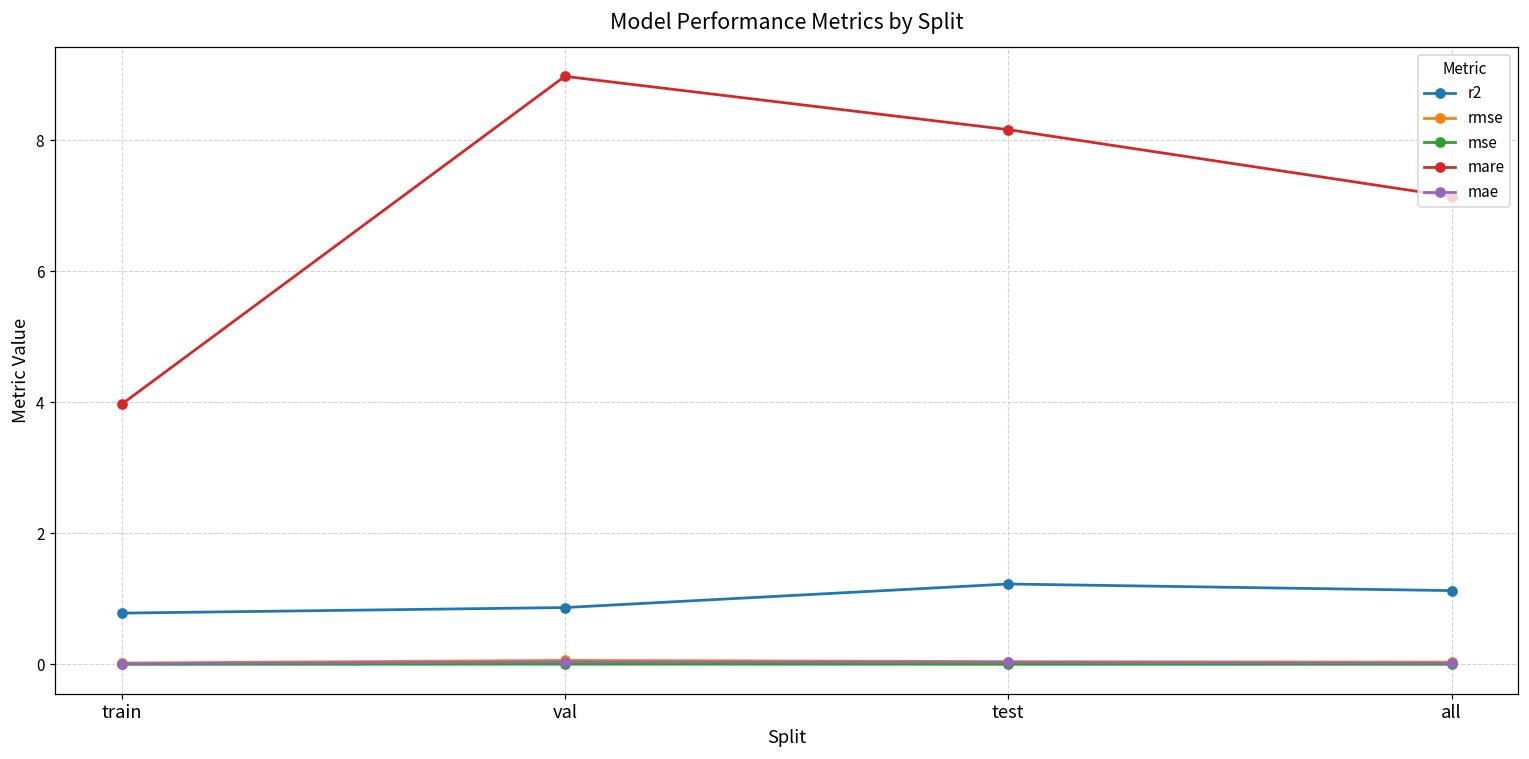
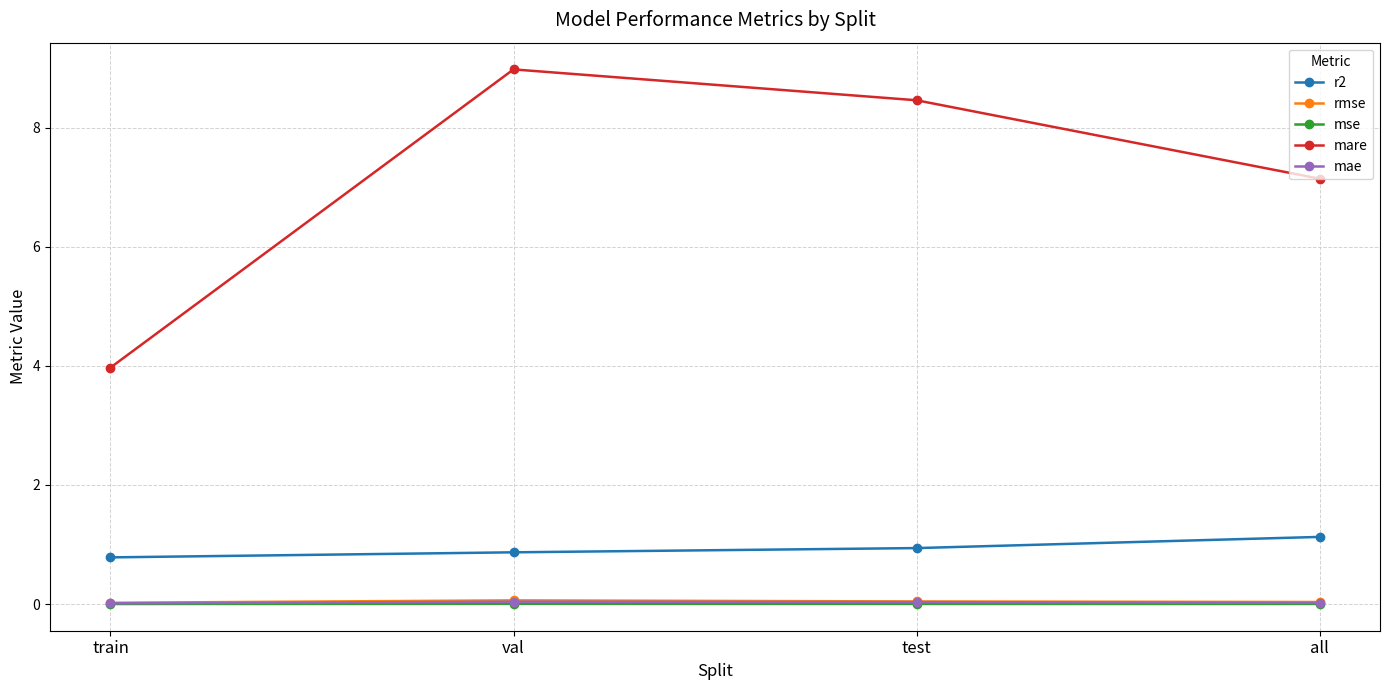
r2, test: 1.2 -> 0.9
mare, test: 8.2 -> 8.5
